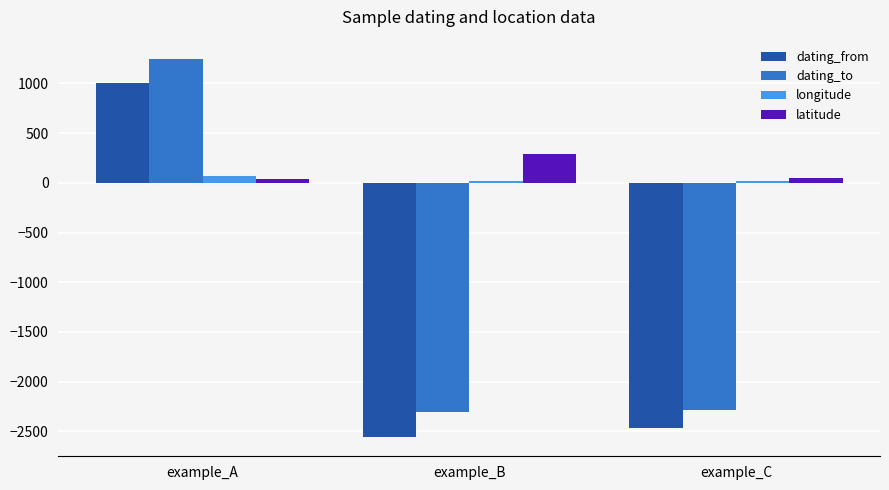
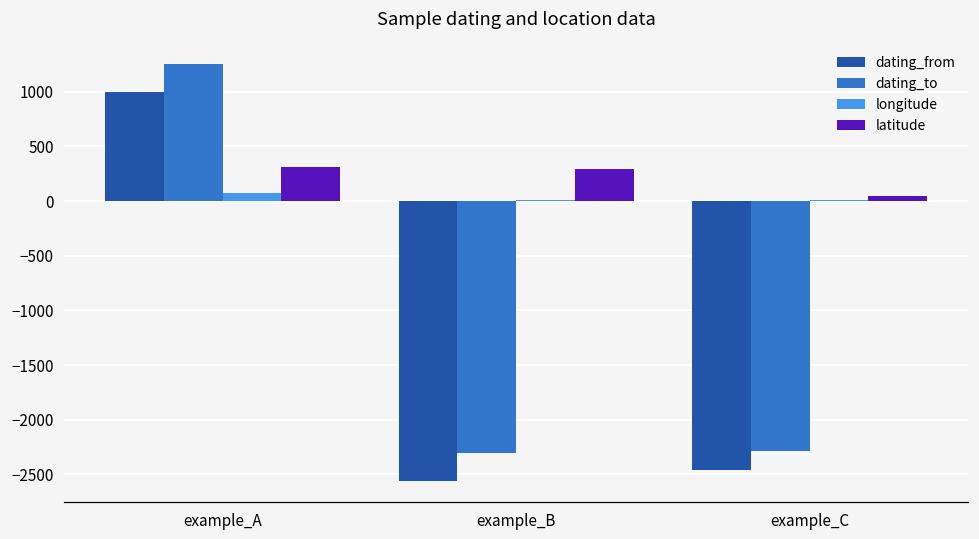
latitude, example_A: 0 -> 300
